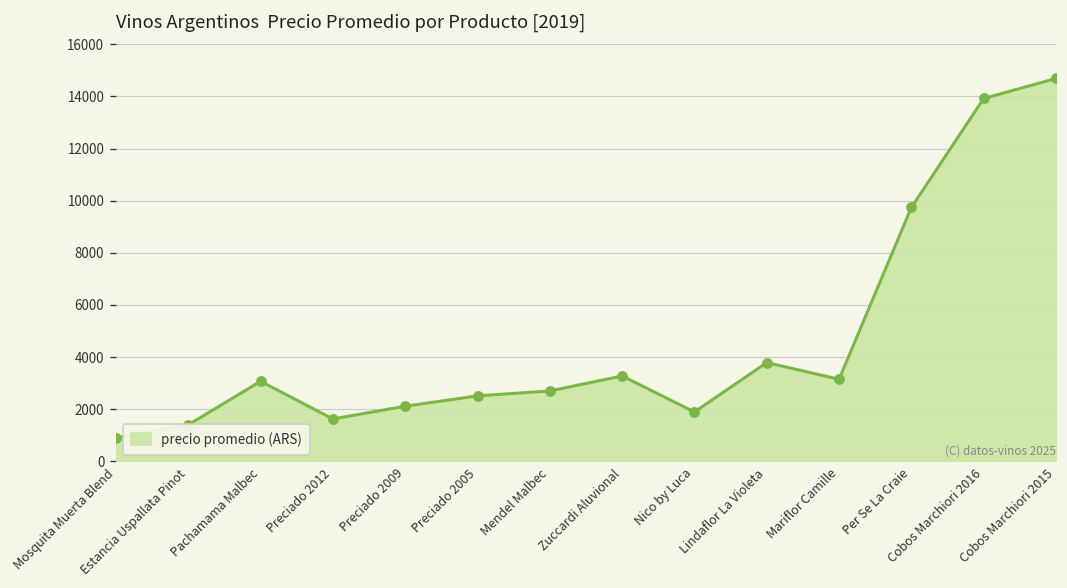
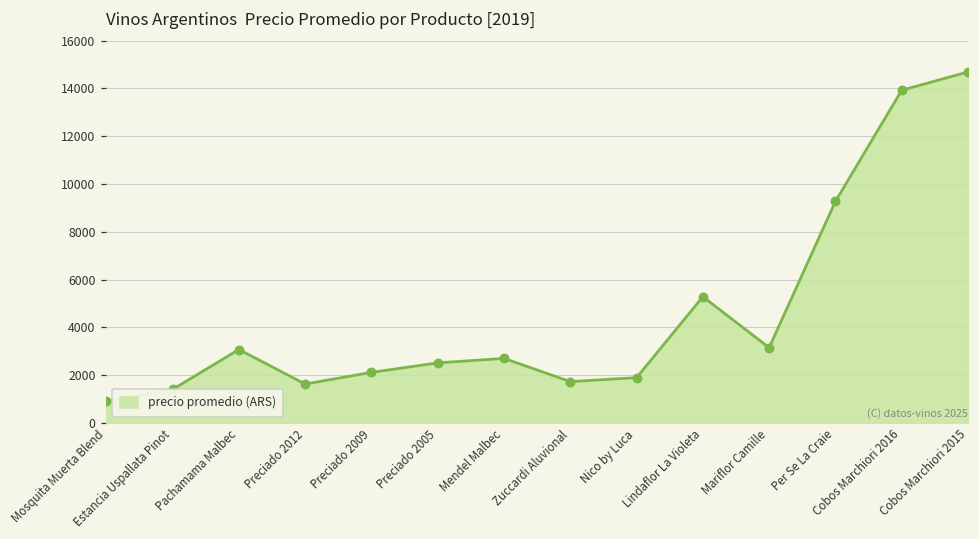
Zuccardi Aluvional: 3300 -> 1700
Lindaflor La Violeta: 3800 -> 5300
Per Se La Craie: 9700 -> 9300
